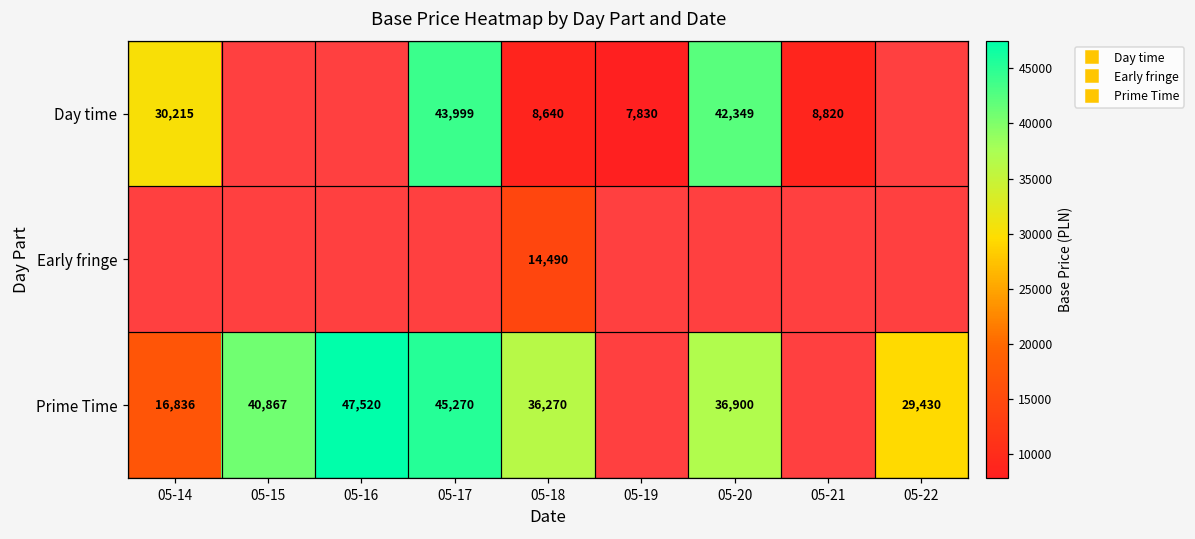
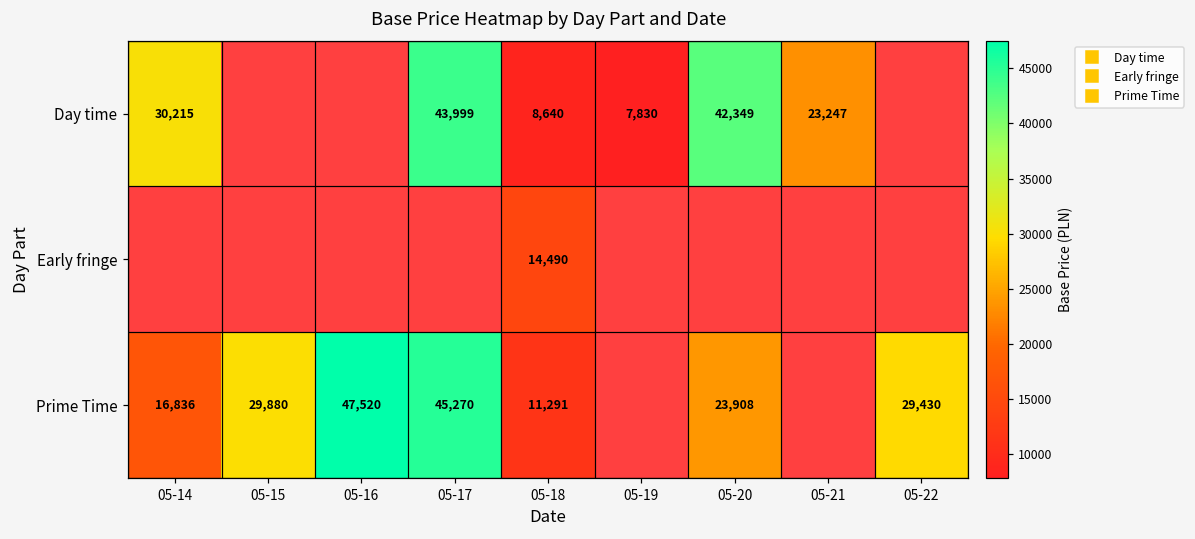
Day time, 05-21: 8,820 -> 23,247
Prime Time, 05-15: 40,867 -> 29,880
Prime Time, 05-18: 36,270 -> 11,291
Prime Time, 05-20: 36,900 -> 23,908
